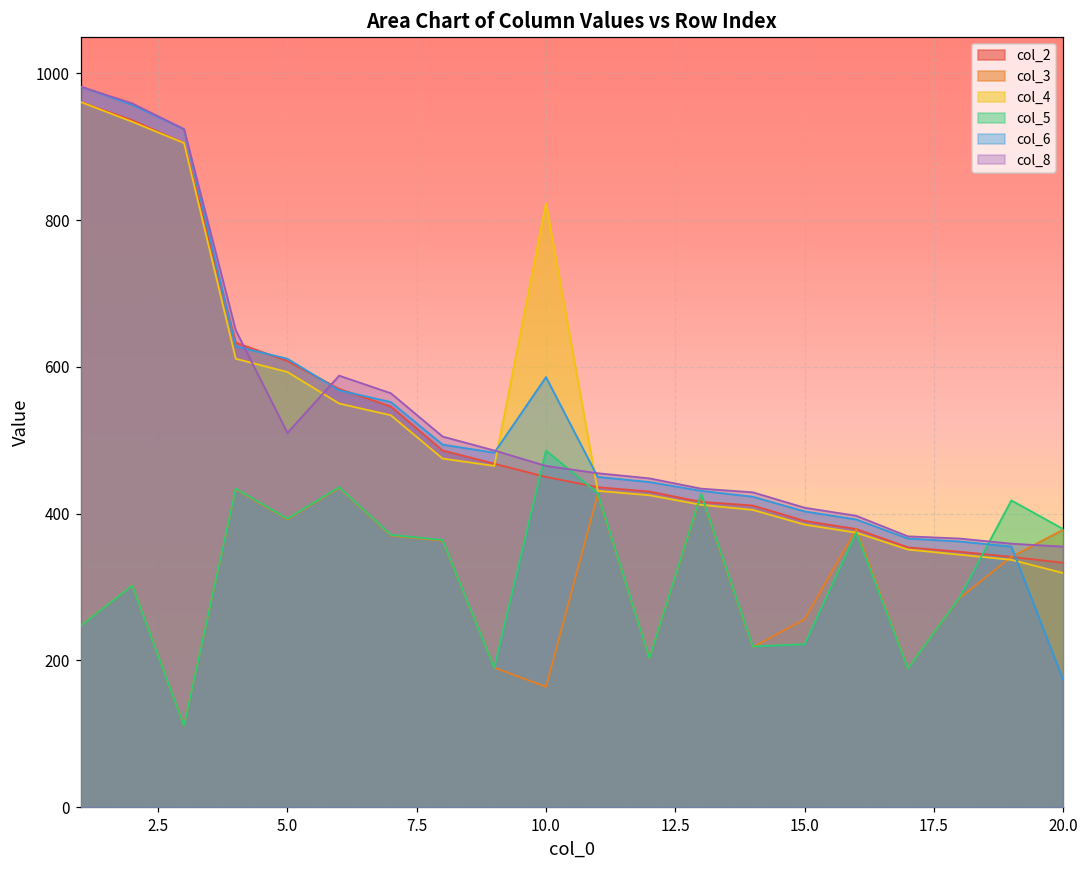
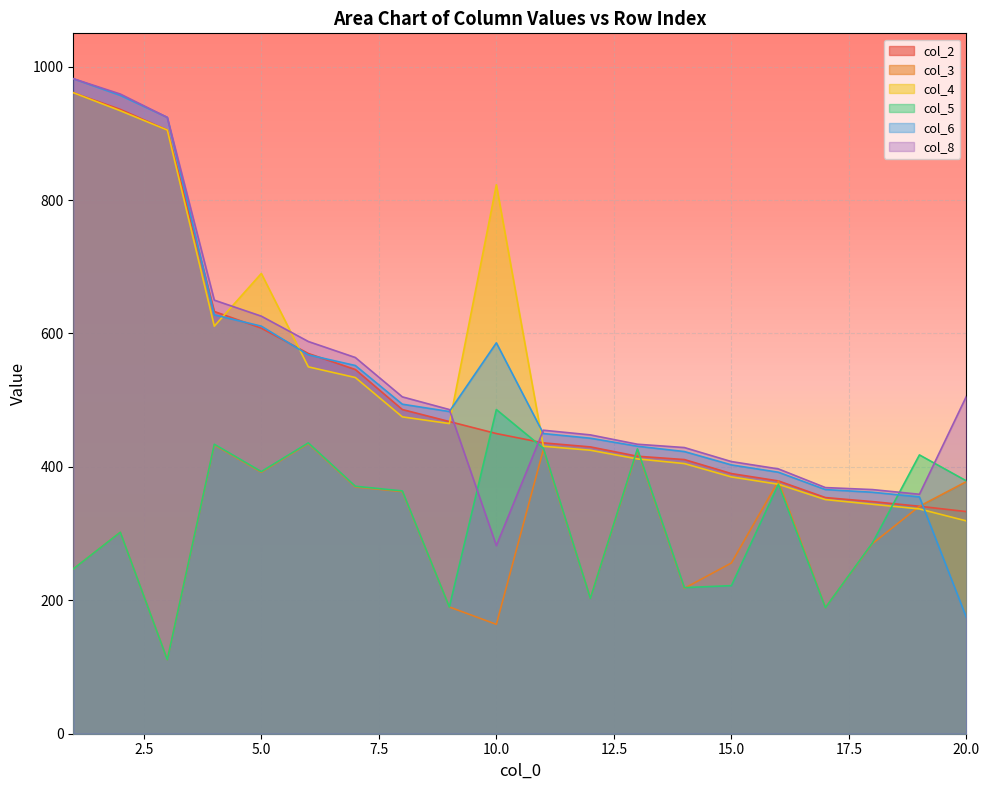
col_4, 5.0: 590 -> 690
col_8, 5.0: 510 -> 630
col_8, 10.0: 470 -> 280
col_8, 20.0: 360 -> 510
